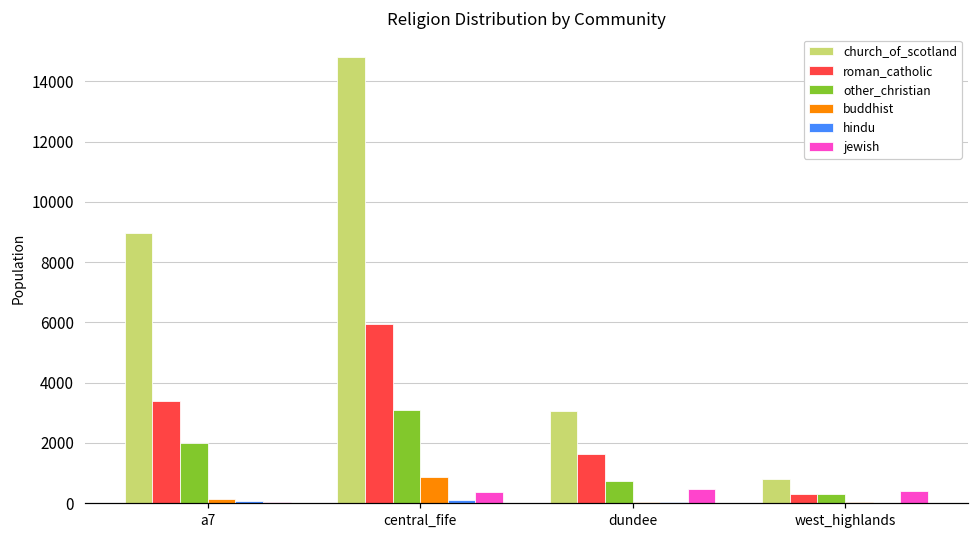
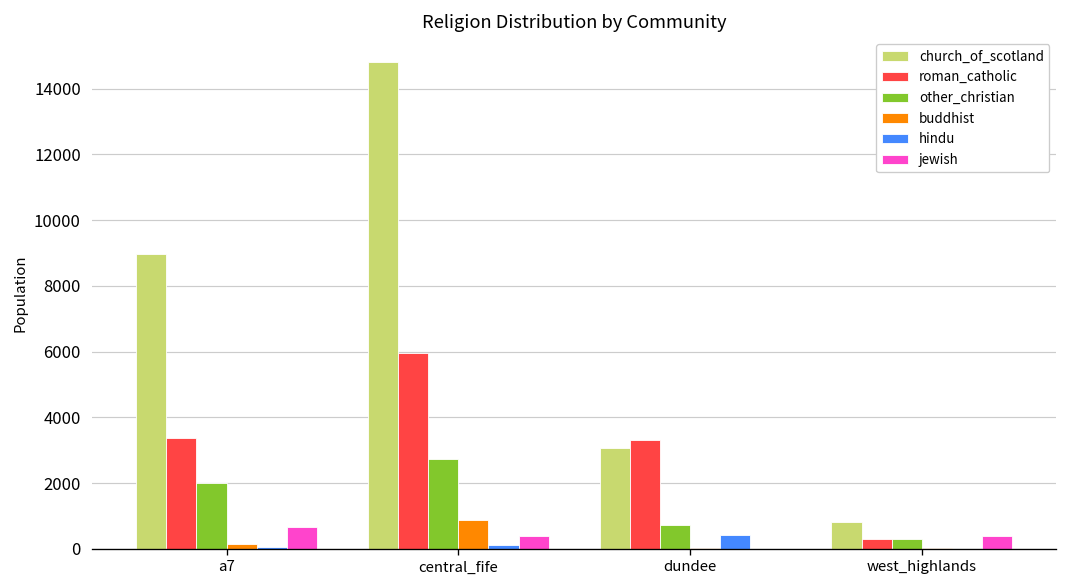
jewish, a7: 0 -> 700
other_christian, central_fife: 3100 -> 2700
roman_catholic, dundee: 1600 -> 3300
hindu, dundee: 0 -> 400
jewish, dundee: 500 -> 0
